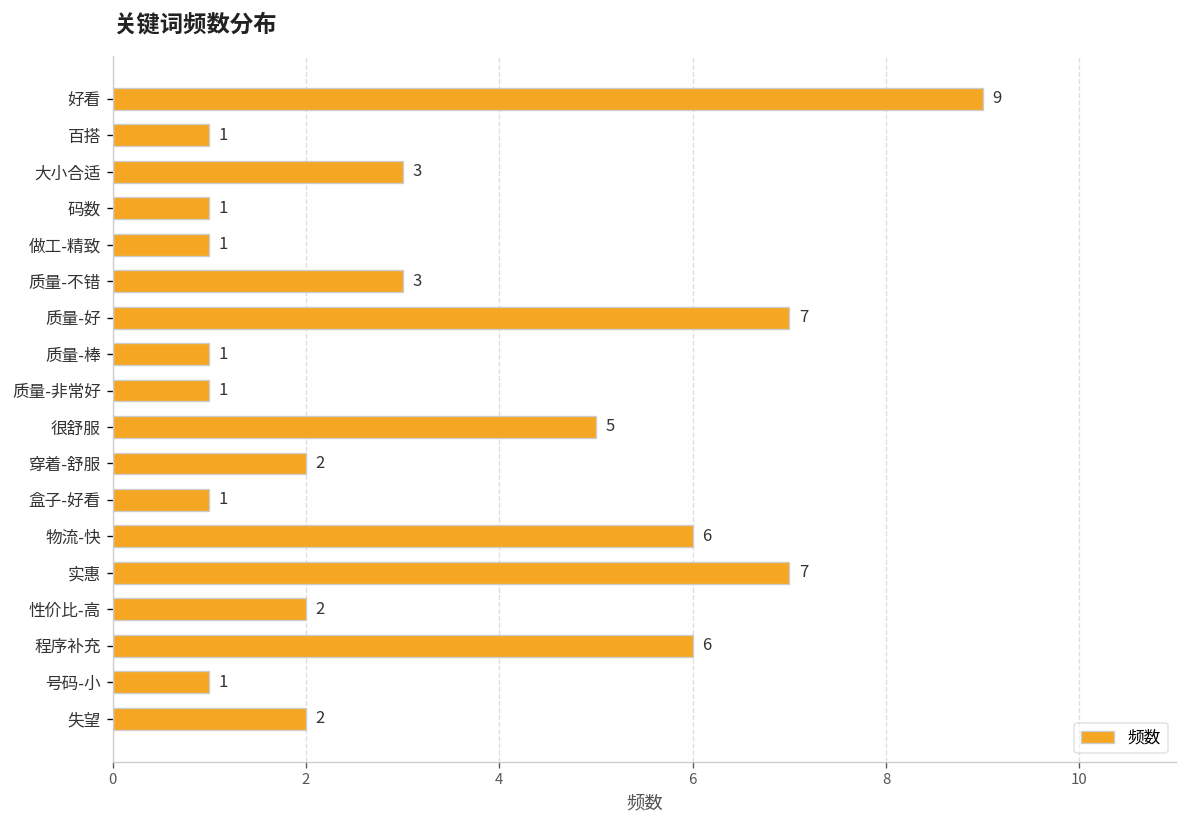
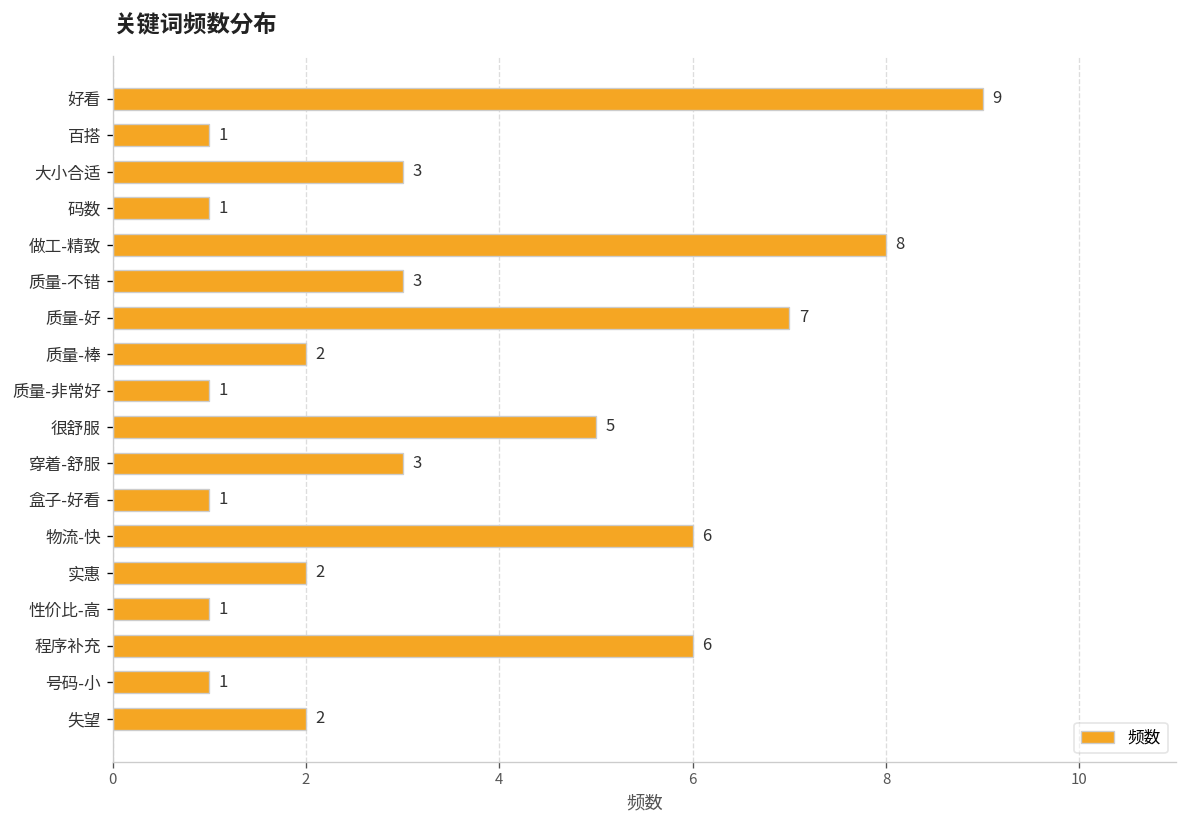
做工-精致: 1 -> 8
质量-棒: 1 -> 2
穿着-舒服: 2 -> 3
实惠: 7 -> 2
性价比-高: 2 -> 1
